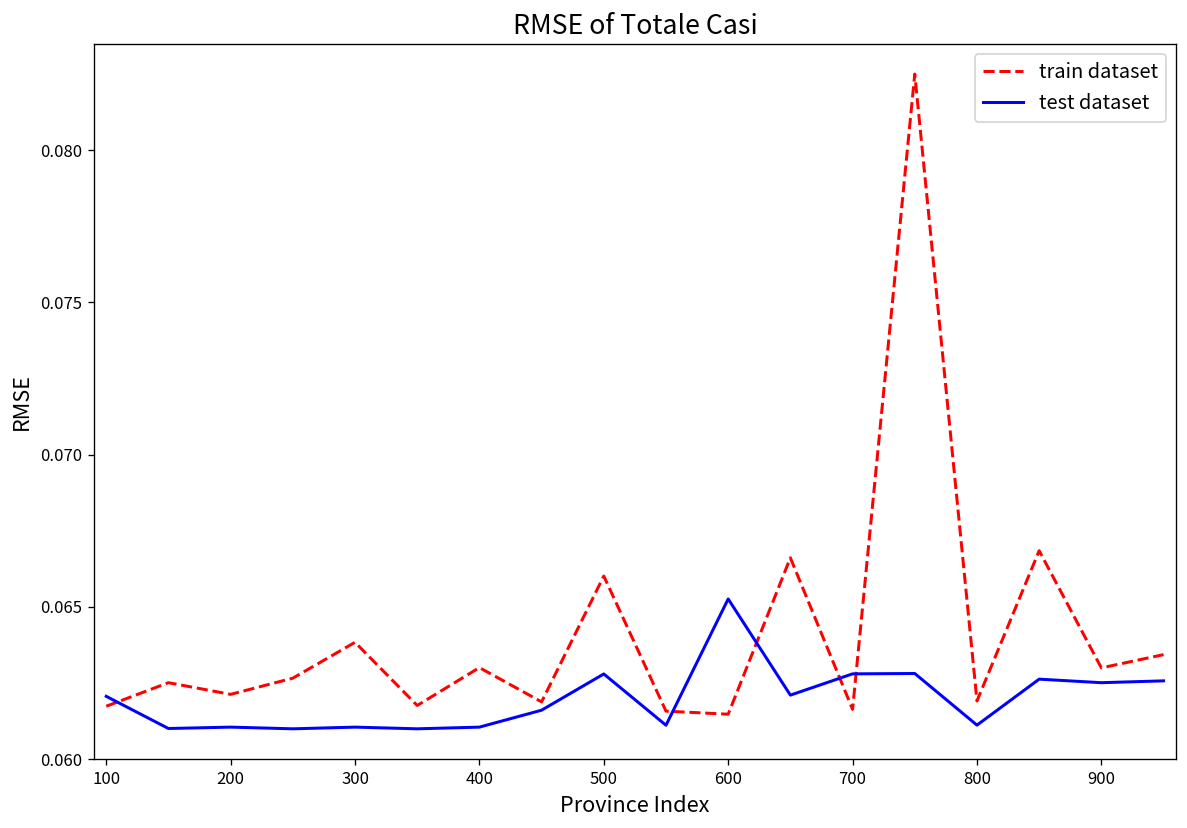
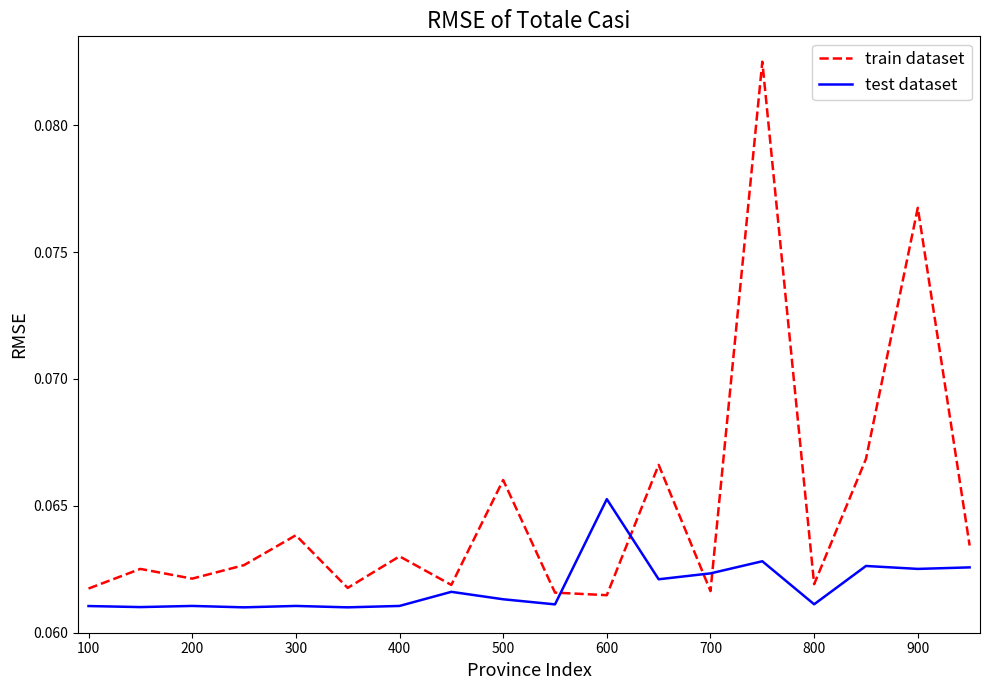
test dataset, 100: 0.0621 -> 0.0611
test dataset, 500: 0.0628 -> 0.0613
test dataset, 700: 0.0628 -> 0.0623
train dataset, 900: 0.0630 -> 0.0767
